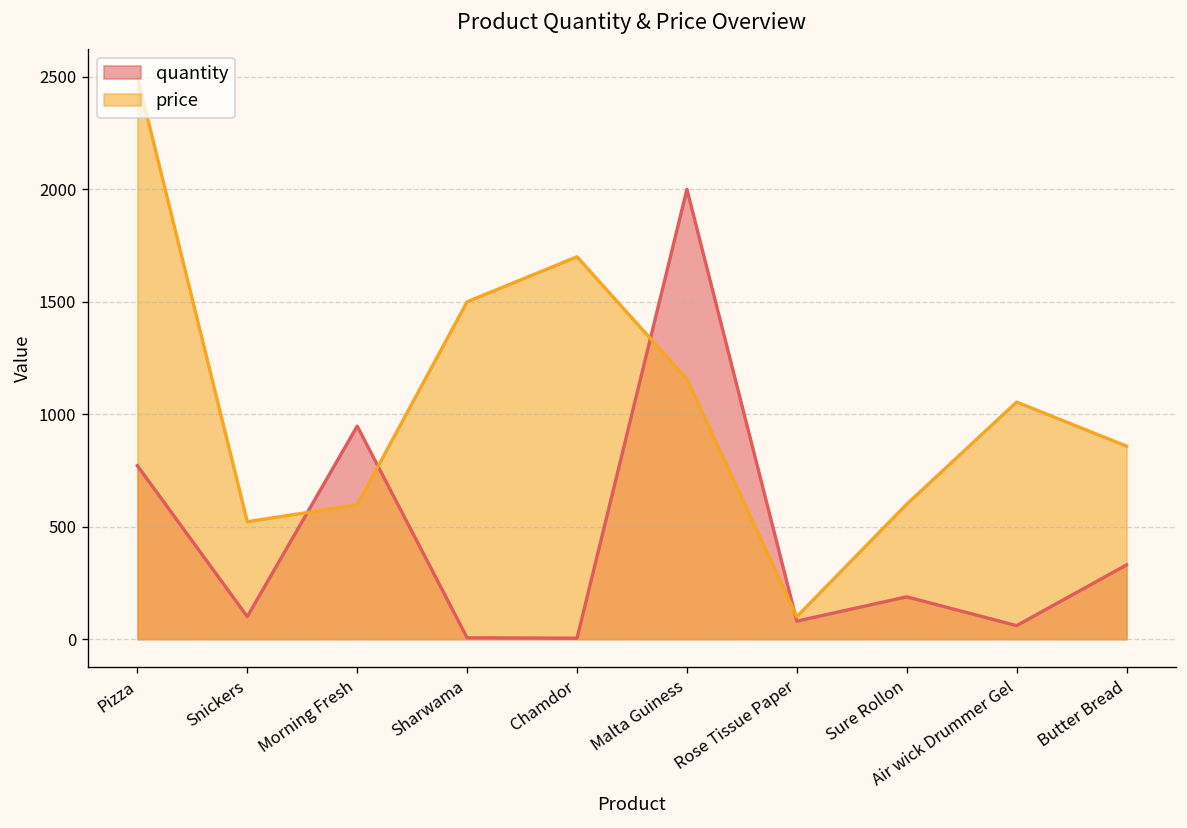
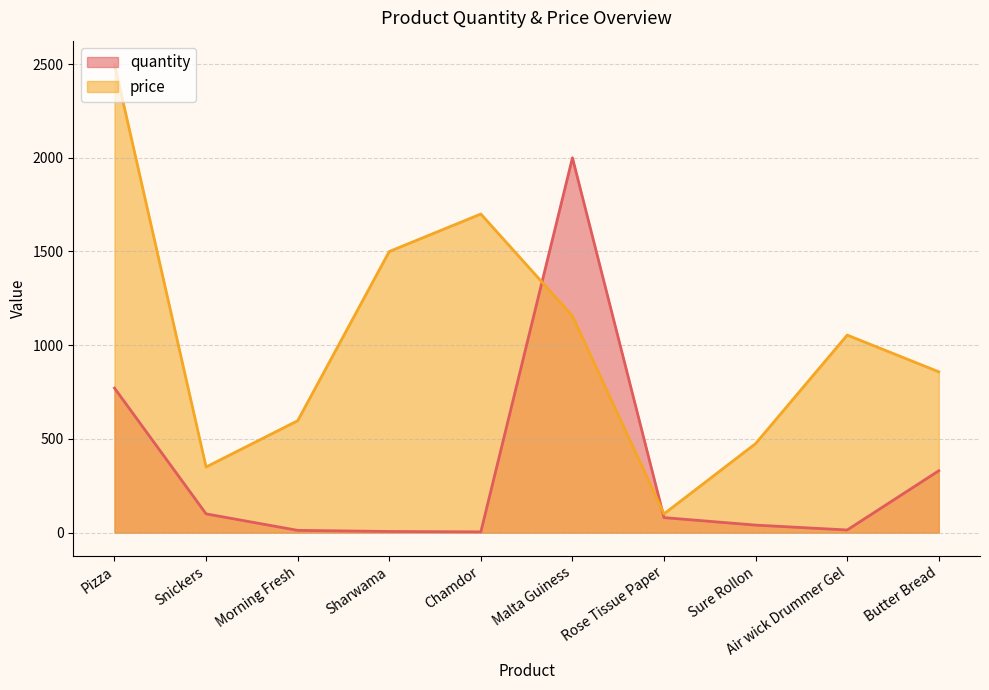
price, Snickers: 520 -> 350
quantity, Morning Fresh: 950 -> 10
quantity, Sure Rollon: 190 -> 40
price, Sure Rollon: 600 -> 480
quantity, Air wick Drummer Gel: 60 -> 10
